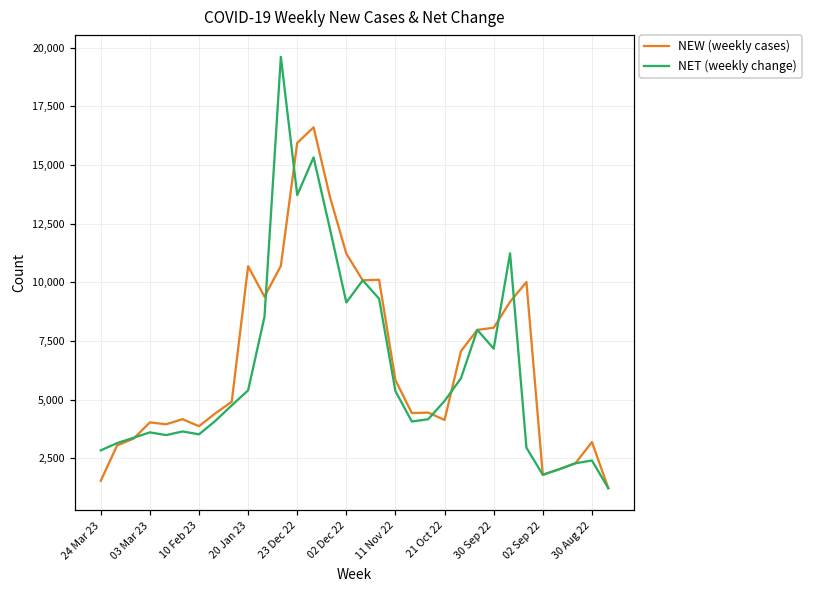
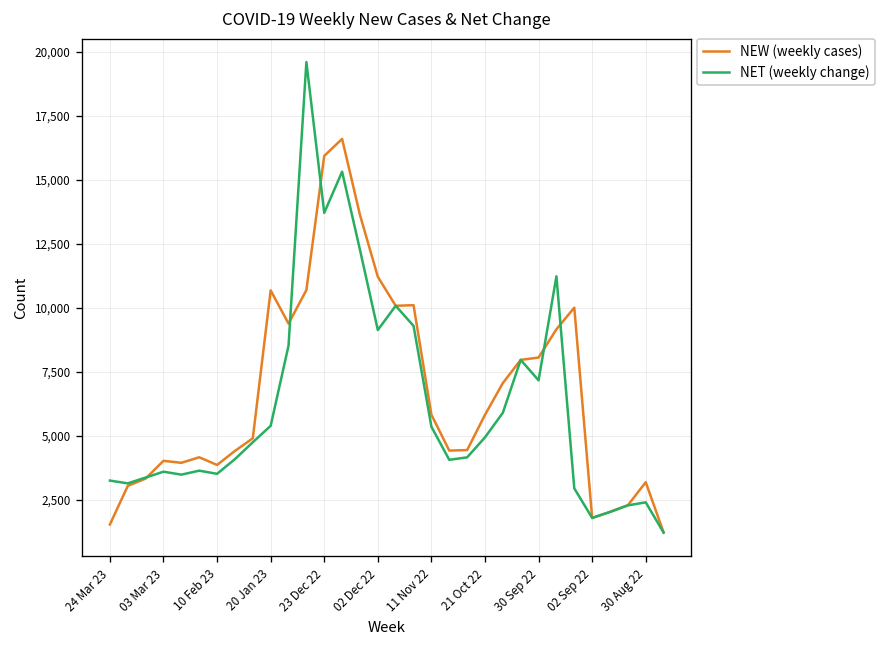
NET (weekly change), 24 Mar 23: 2,800 -> 3,300
NEW (weekly cases), 21 Oct 22: 4,100 -> 5,800
